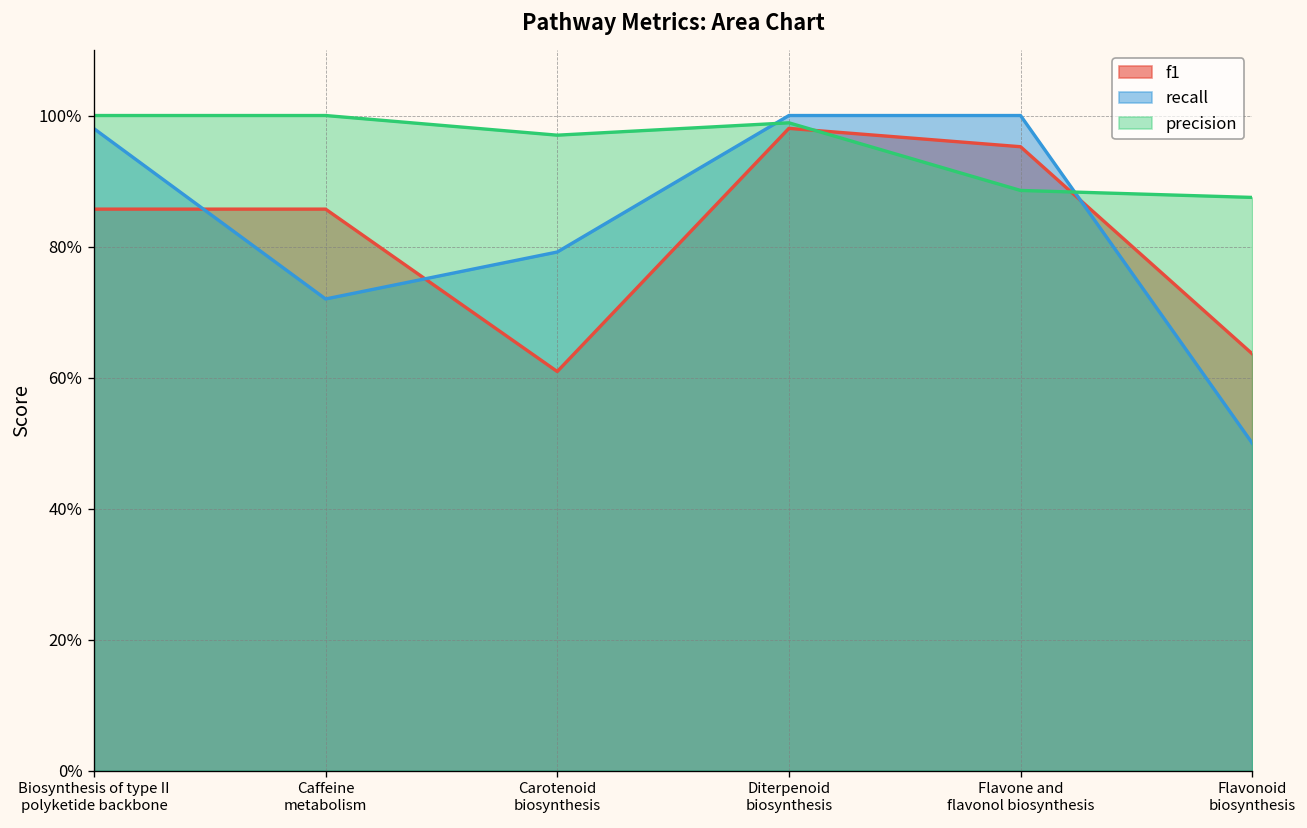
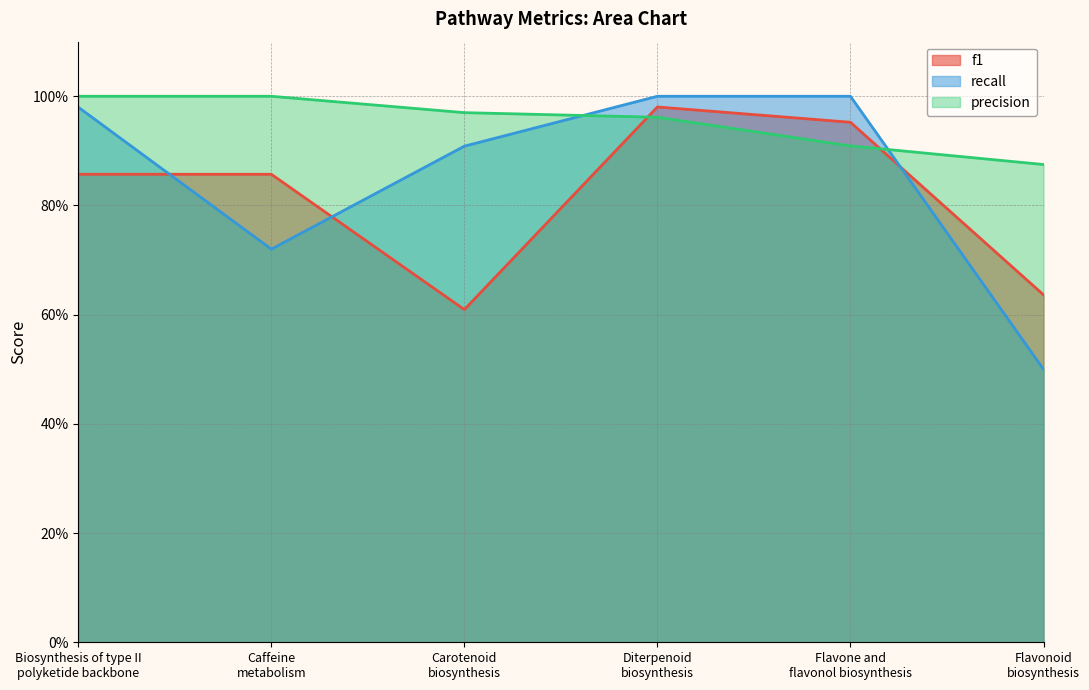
recall, Carotenoid biosynthesis: 79% -> 91%
precision, Diterpenoid biosynthesis: 99% -> 96%
precision, Flavone and flavonol biosynthesis: 89% -> 91%
